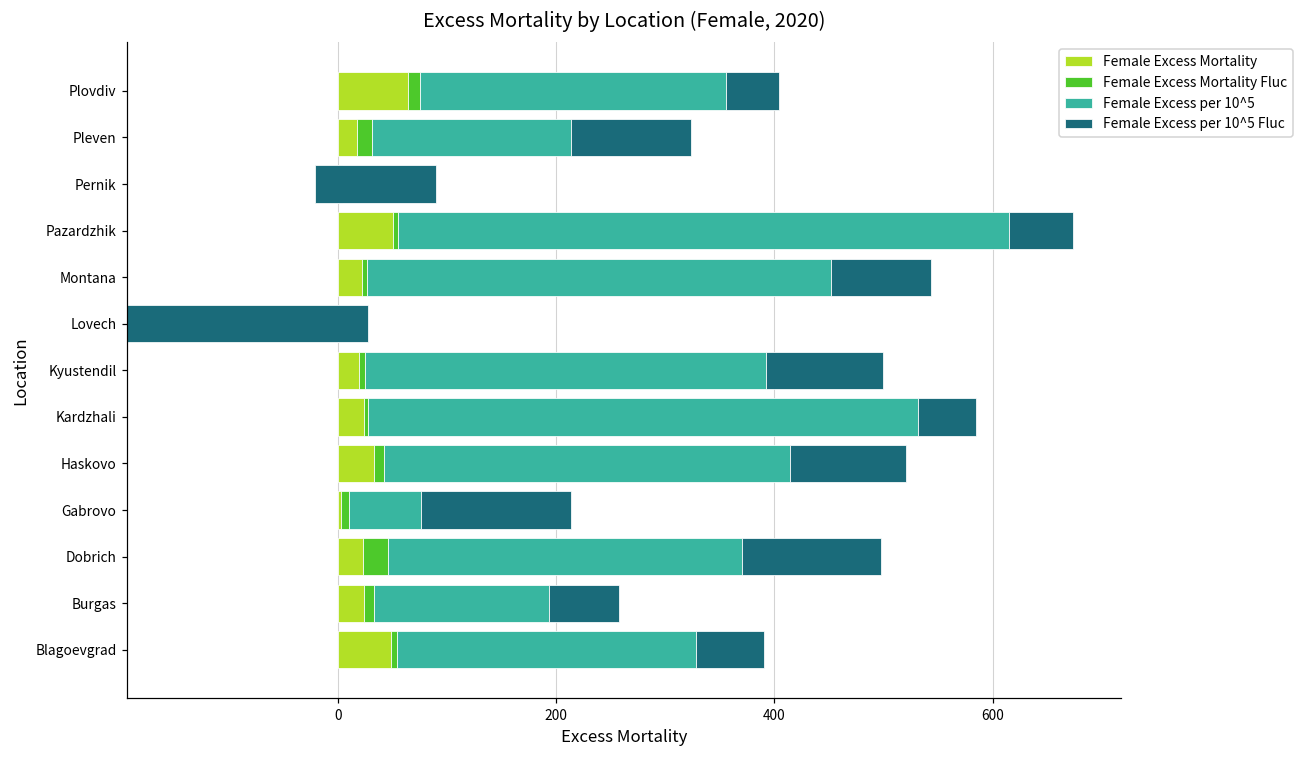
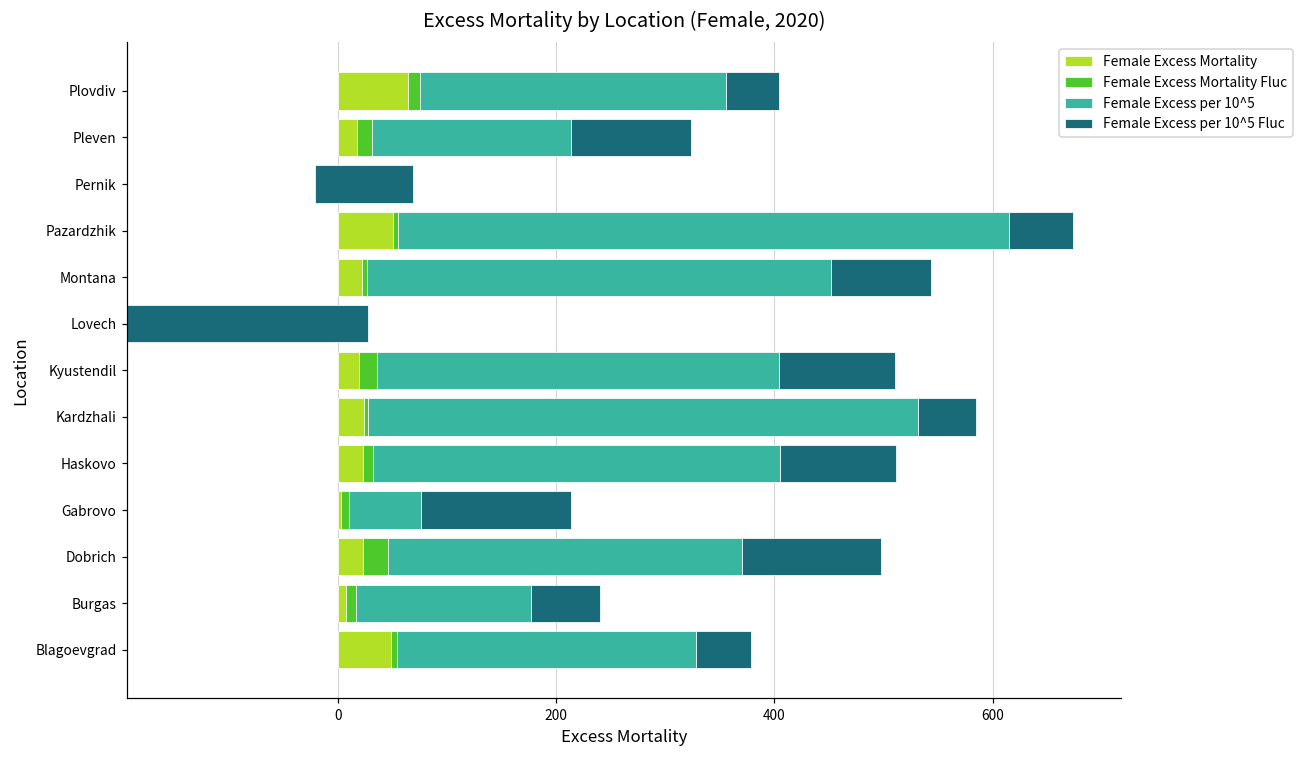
Female Excess per 10^5 Fluc, Pernik: 110 -> 90
Female Excess Mortality Fluc, Kyustendil: 10 -> 20
Female Excess Mortality, Haskovo: 30 -> 20
Female Excess Mortality, Burgas: 20 -> 10
Female Excess per 10^5 Fluc, Blagoevgrad: 60 -> 50
